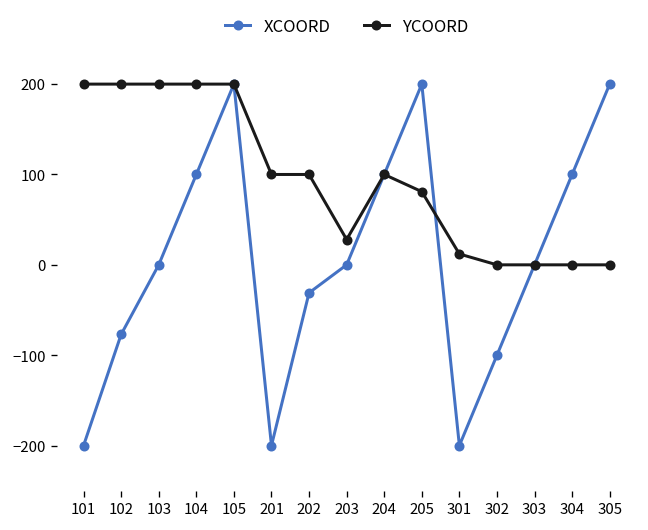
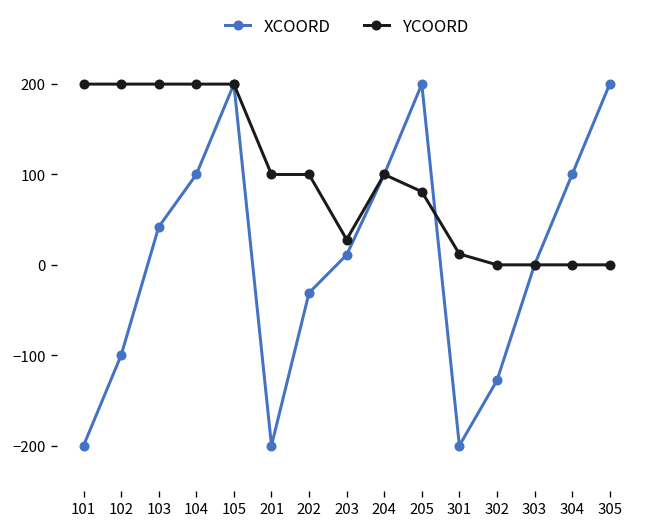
XCOORD, 102: -80 -> -100
XCOORD, 103: 0 -> 40
XCOORD, 203: 0 -> 10
XCOORD, 302: -100 -> -130
